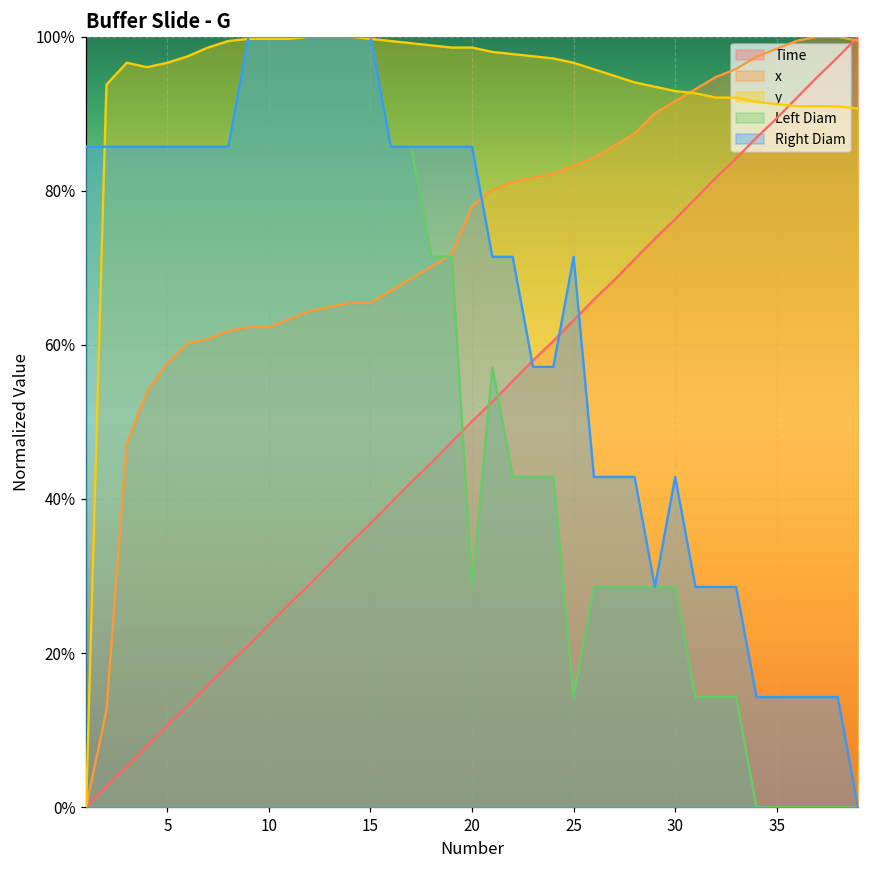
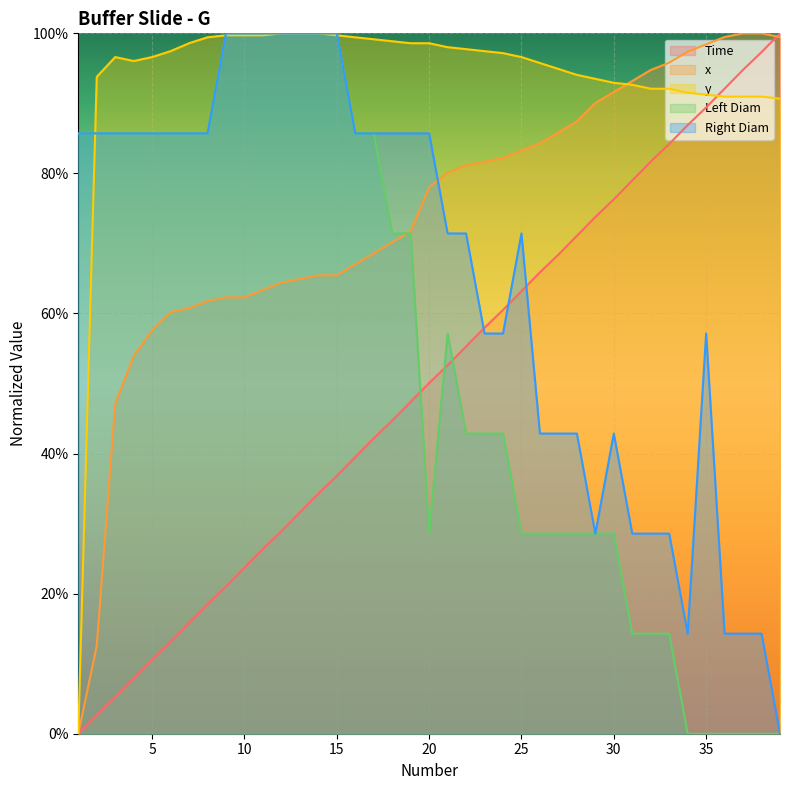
Left Diam, 25: 14% -> 29%
Right Diam, 35: 14% -> 57%
